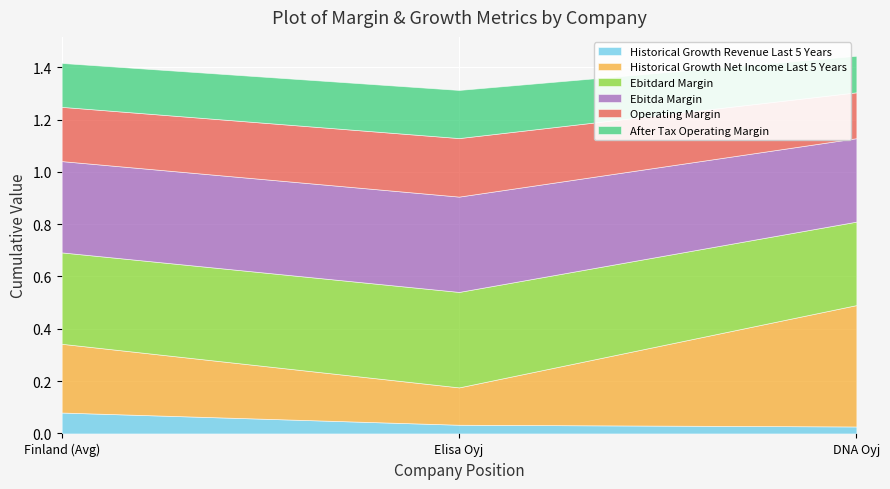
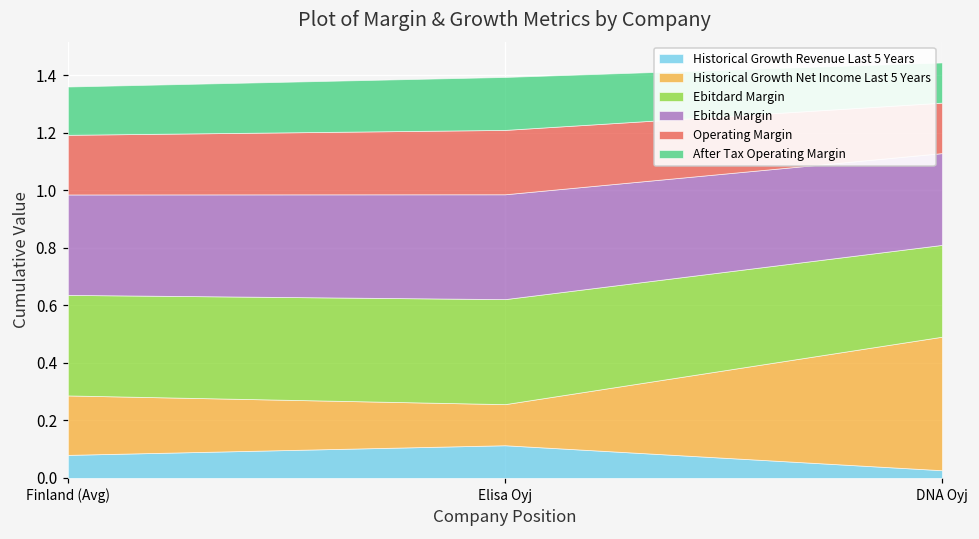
Historical Growth Net Income Last 5 Years, Finland (Avg): 0.26 -> 0.21
Historical Growth Revenue Last 5 Years, Elisa Oyj: 0.03 -> 0.11
